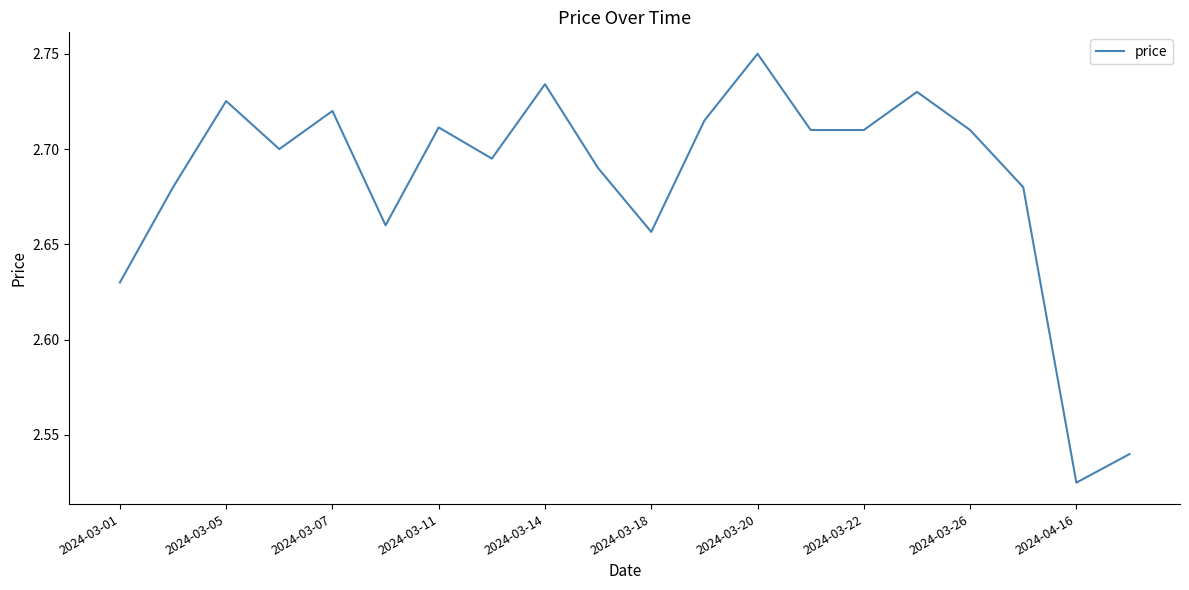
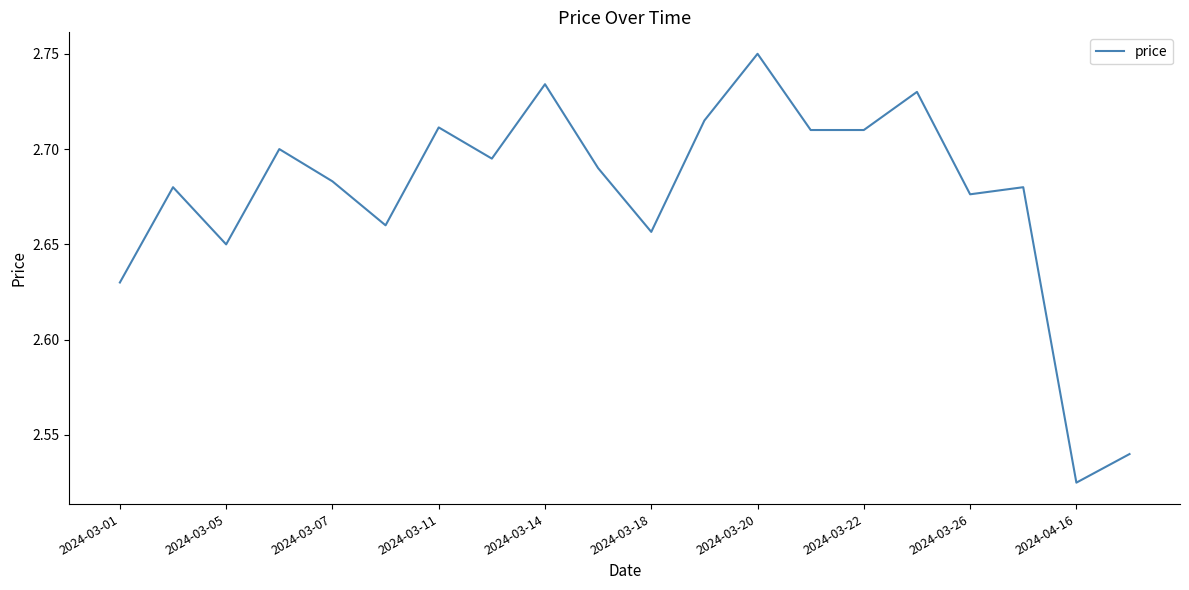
2024-03-05: 2.725 -> 2.650
2024-03-07: 2.720 -> 2.683
2024-03-26: 2.710 -> 2.676
